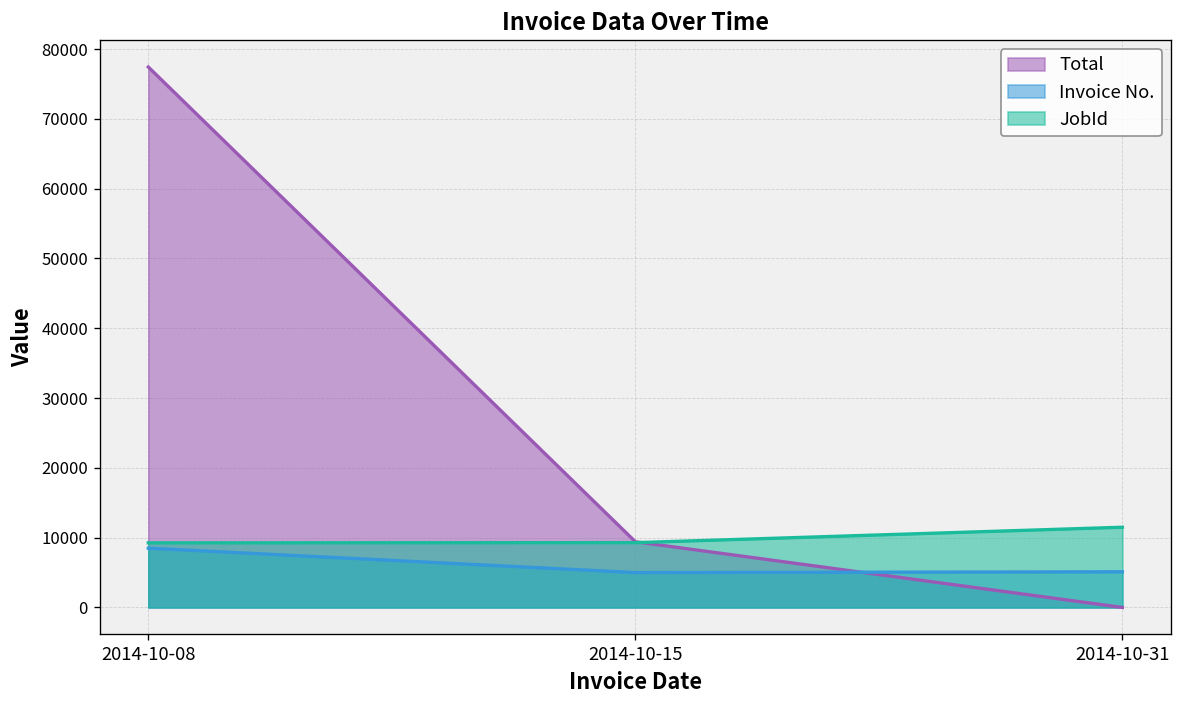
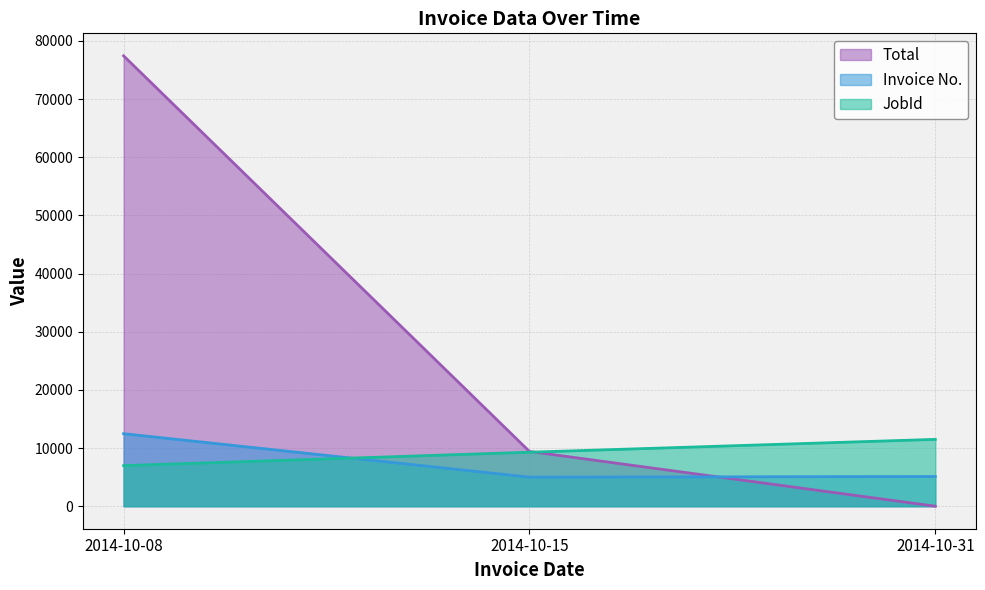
Invoice No., 2014-10-08: 8000 -> 12000
JobId, 2014-10-08: 9000 -> 7000
